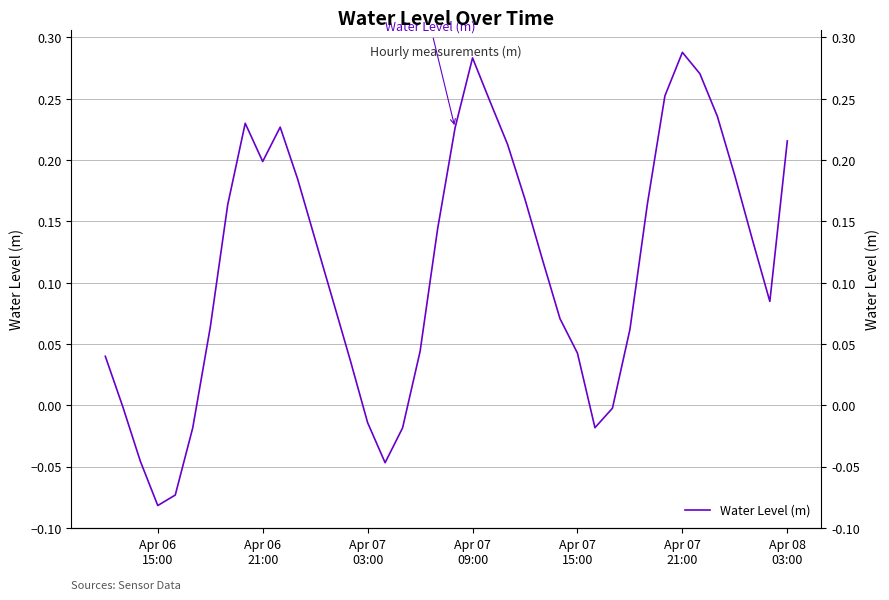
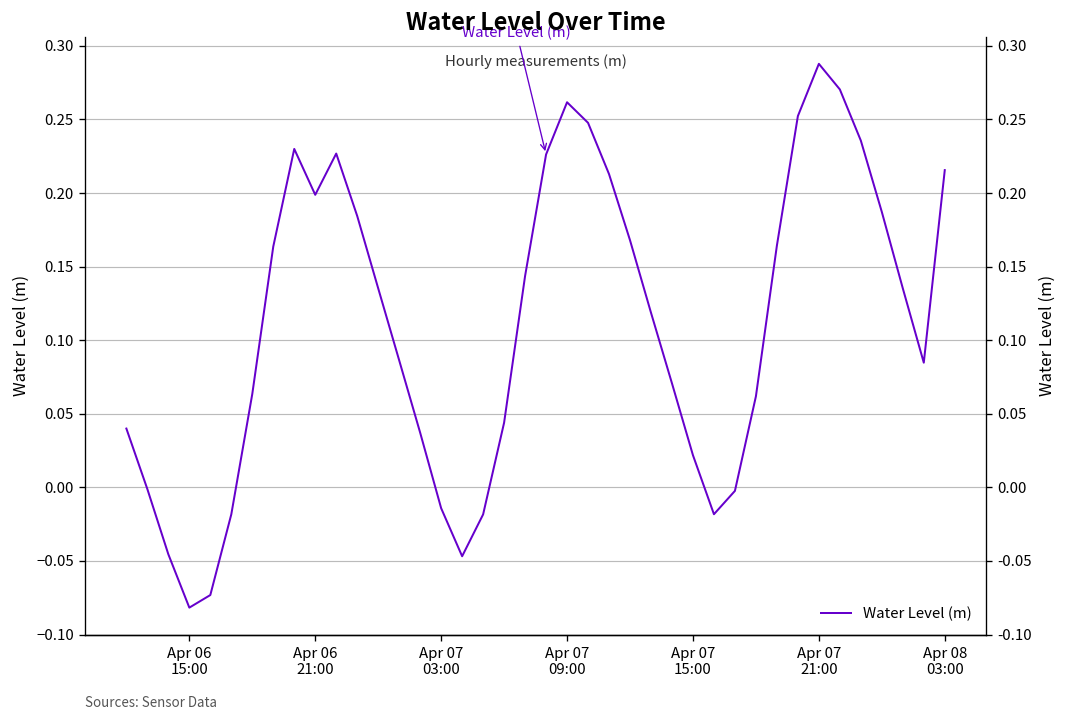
Apr 07 09:00: 0.283 -> 0.262
Apr 07 15:00: 0.043 -> 0.022
